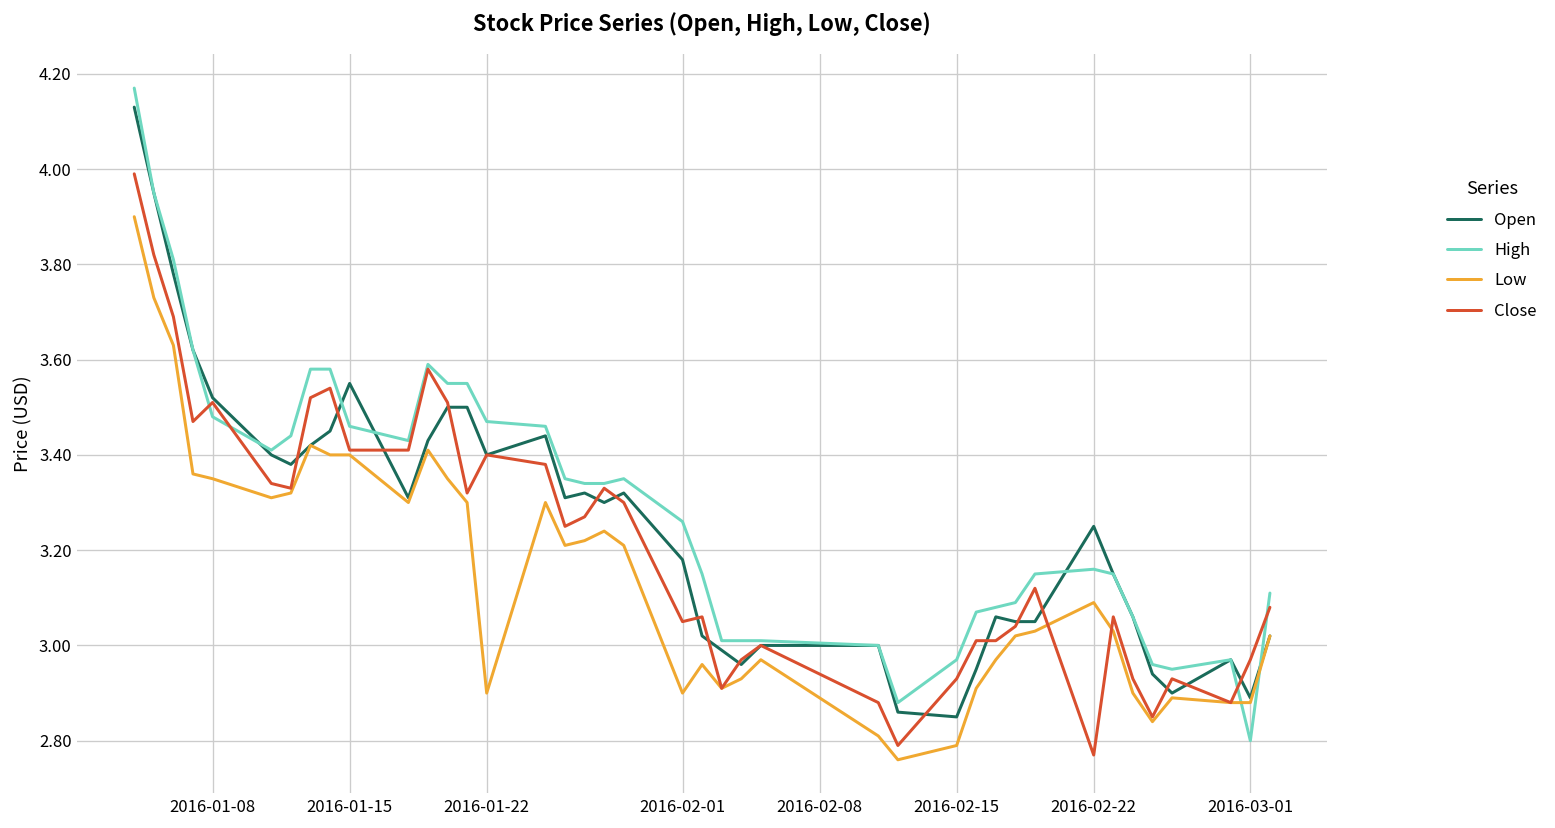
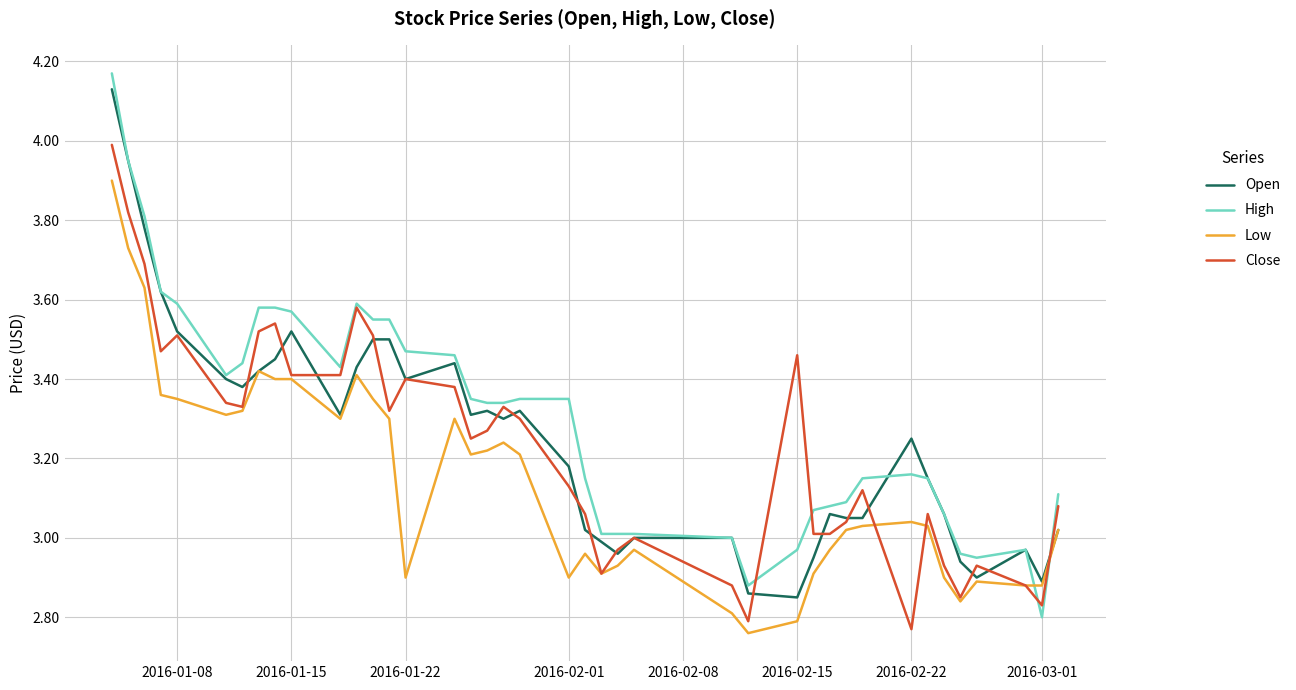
High, 2016-01-08: 3.48 -> 3.59
Open, 2016-01-15: 3.55 -> 3.52
High, 2016-01-15: 3.46 -> 3.57
High, 2016-02-01: 3.26 -> 3.35
Close, 2016-02-01: 3.05 -> 3.13
Close, 2016-02-15: 2.93 -> 3.46
Low, 2016-02-22: 3.09 -> 3.04
Close, 2016-03-01: 2.97 -> 2.83
